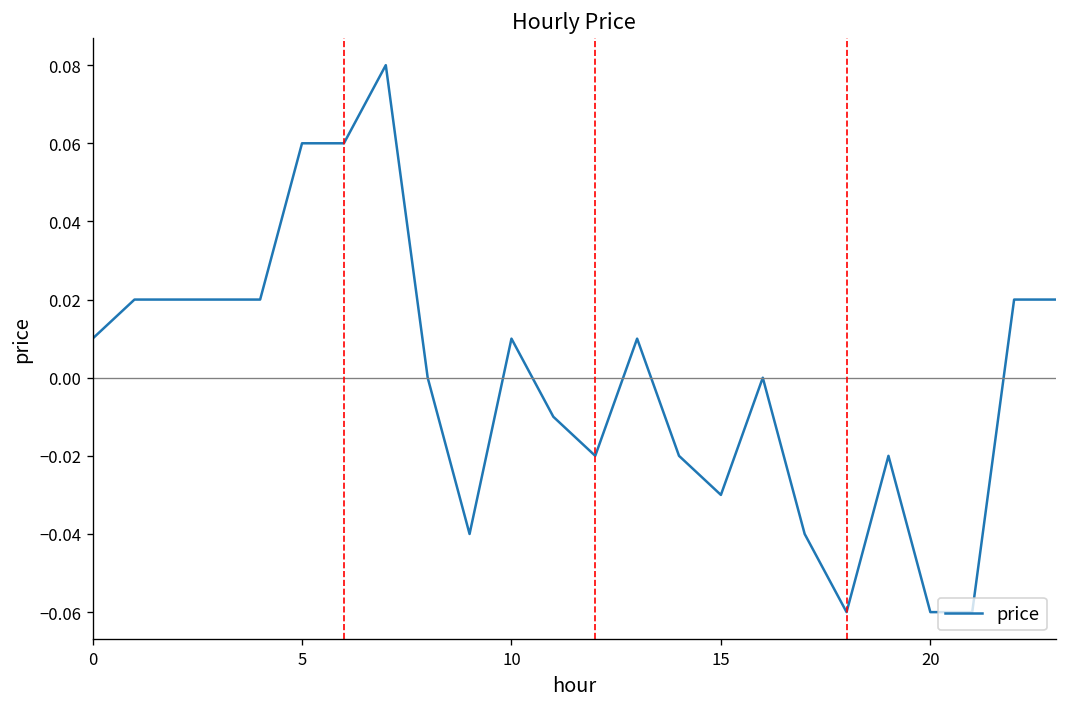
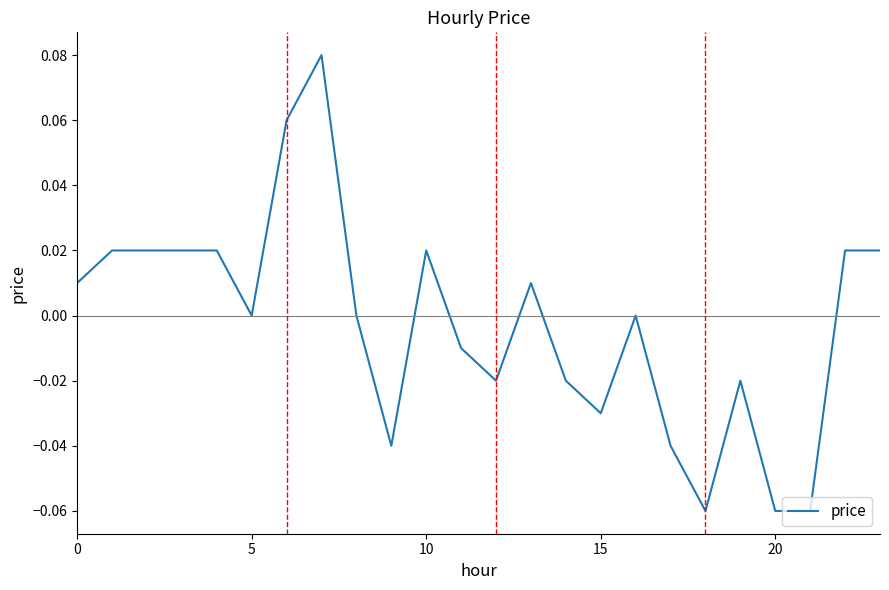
5: 0.06 -> 0.00
10: 0.01 -> 0.02
